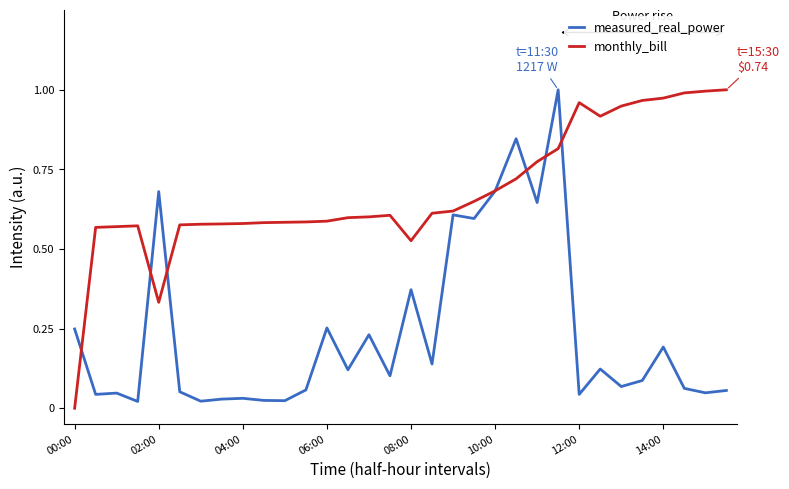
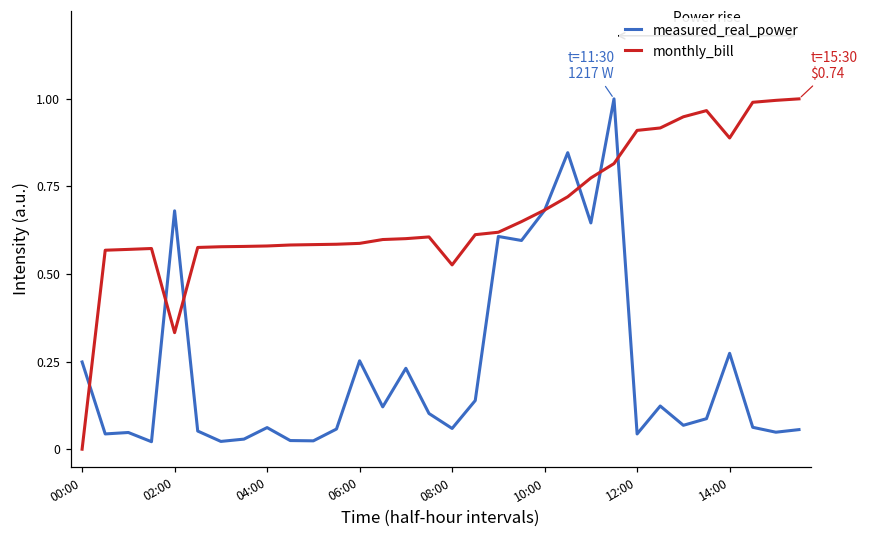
measured_real_power, 04:00: 0.03 -> 0.06
measured_real_power, 08:00: 0.37 -> 0.06
monthly_bill, 12:00: 0.96 -> 0.91
measured_real_power, 14:00: 0.19 -> 0.27
monthly_bill, 14:00: 0.97 -> 0.89
